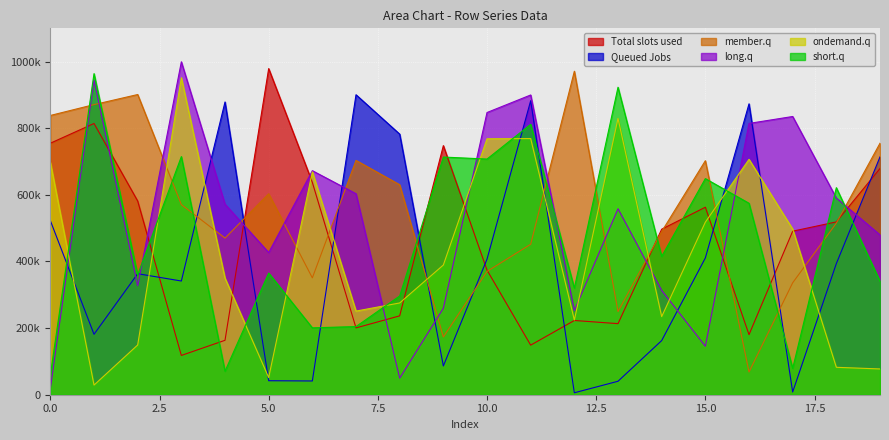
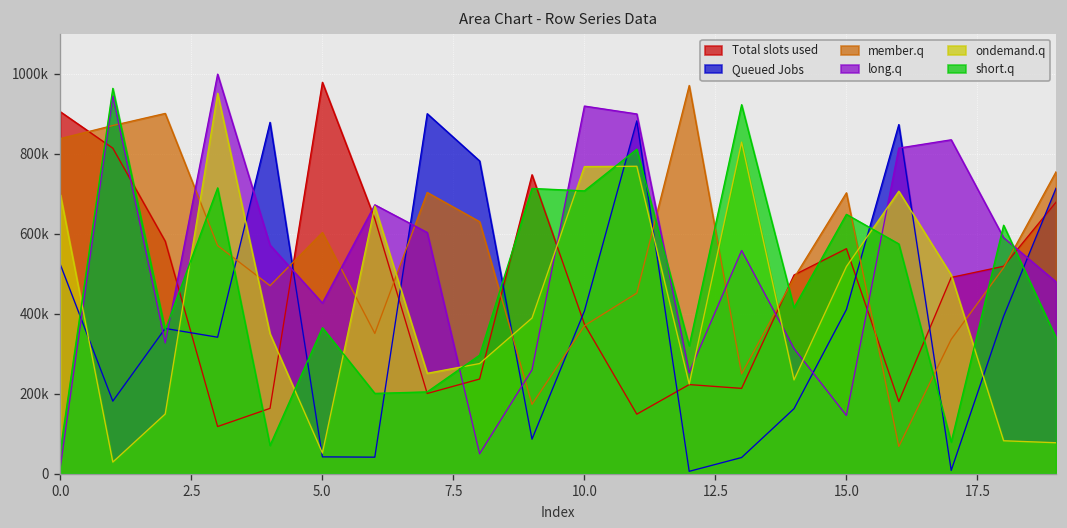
Total slots used, 0.0: 760000 -> 910000
long.q, 10.0: 850000 -> 920000
